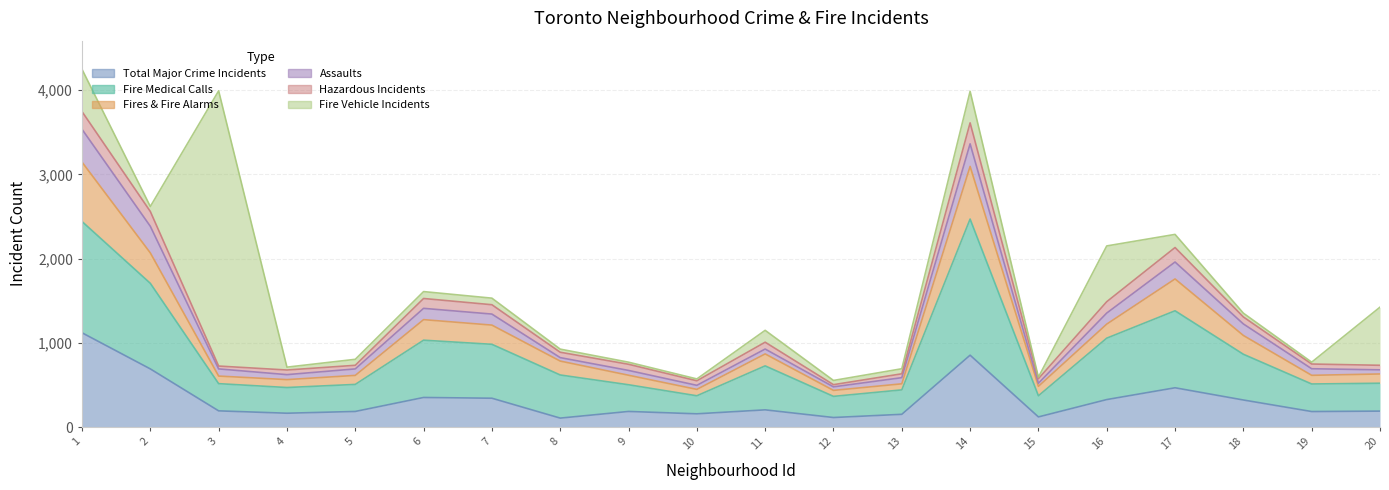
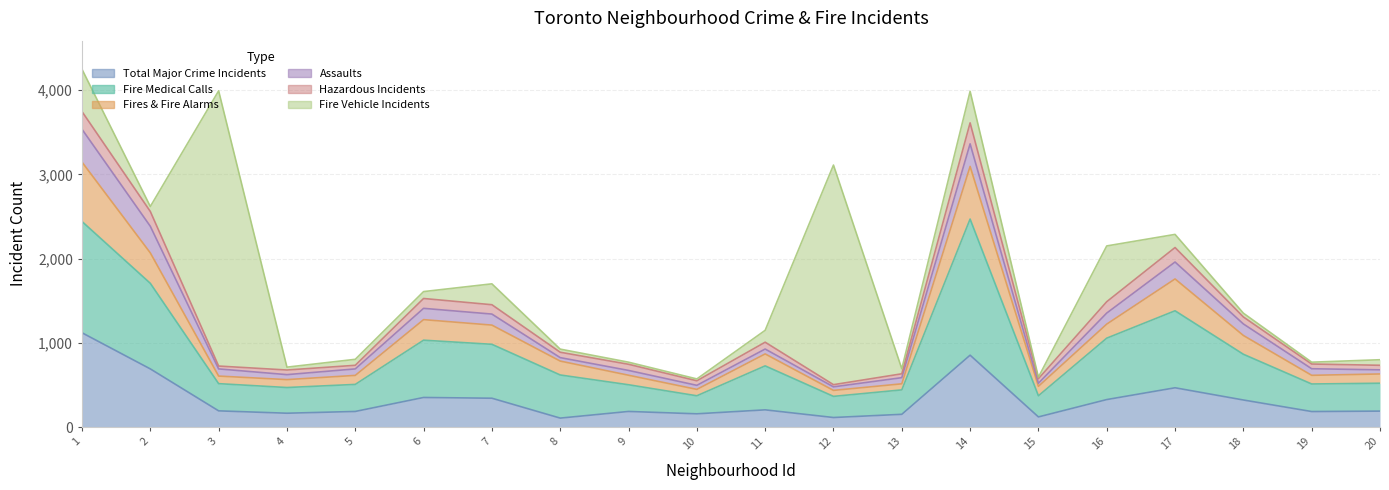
Fire Vehicle Incidents, 7: 100 -> 200
Fire Vehicle Incidents, 12: 100 -> 2,600
Fire Vehicle Incidents, 20: 700 -> 100
